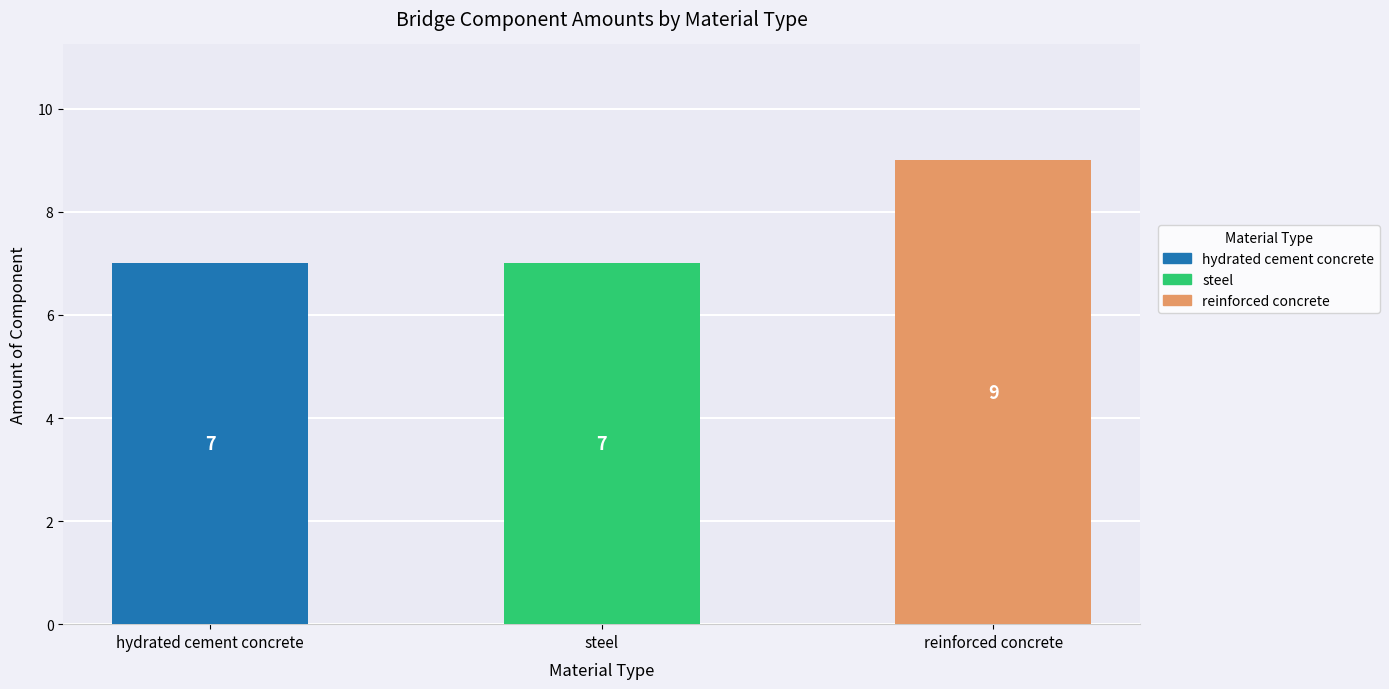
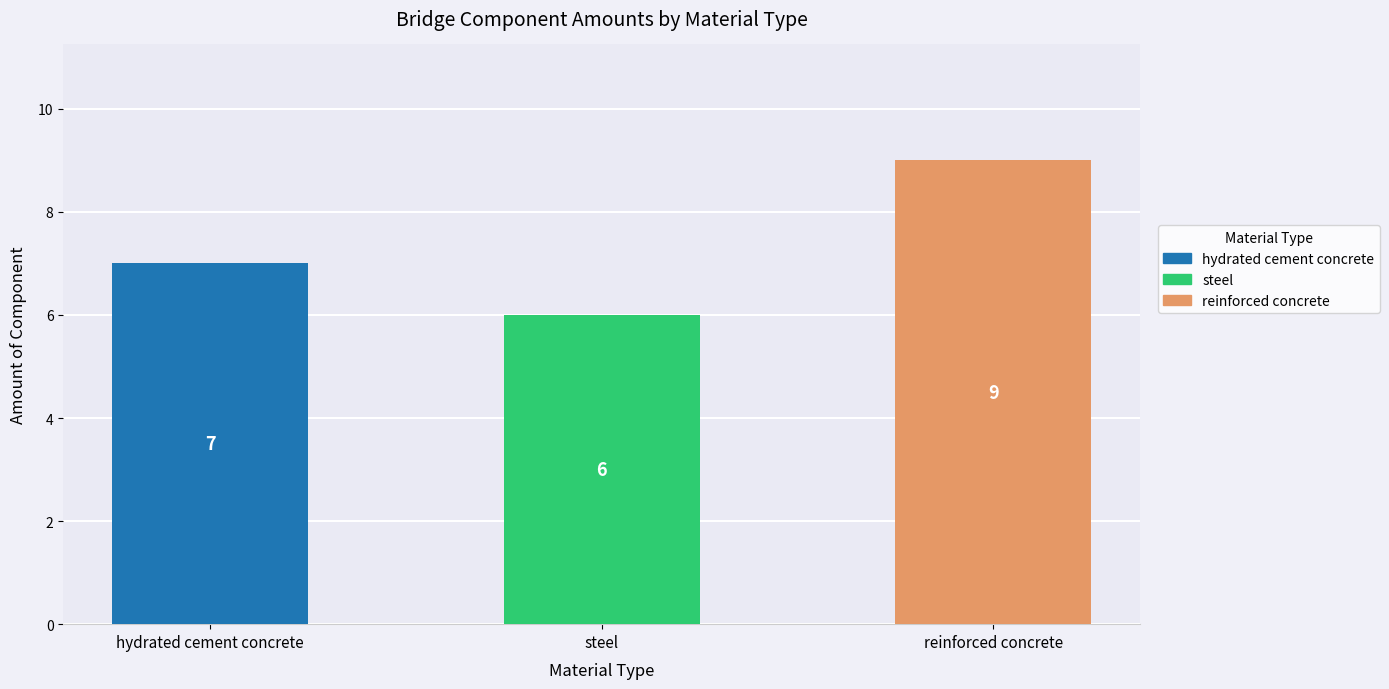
steel: 7 -> 6
